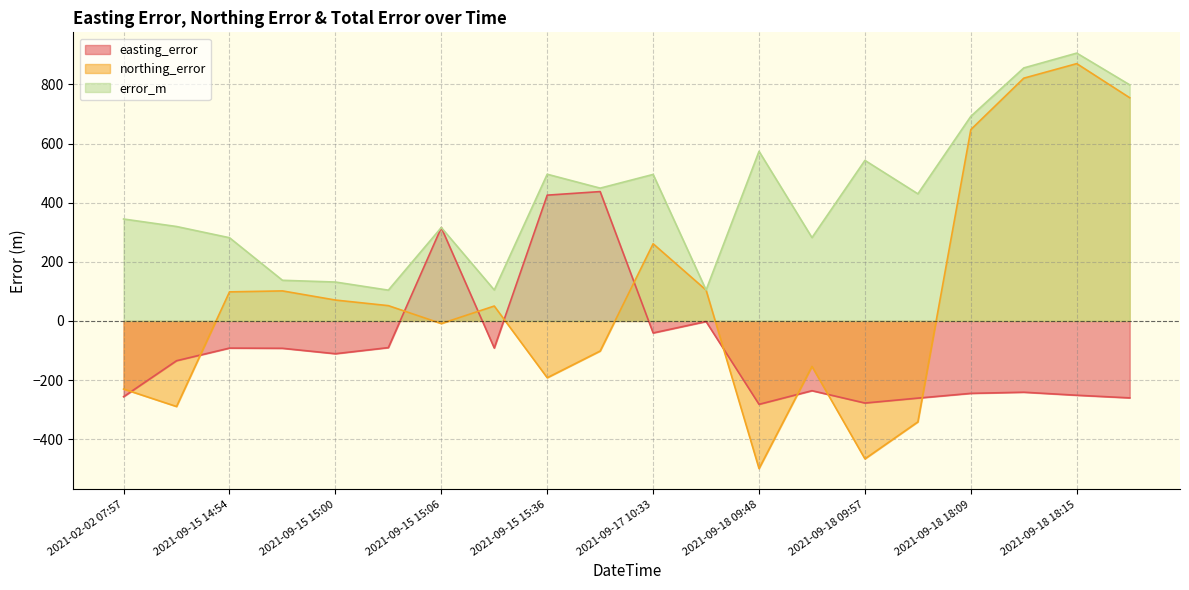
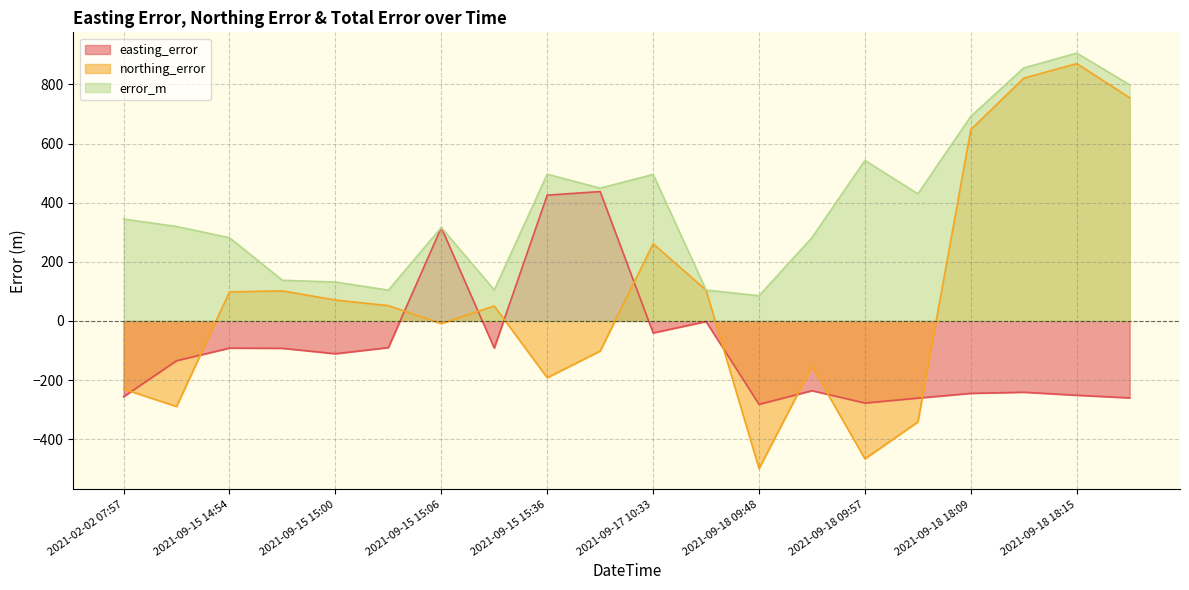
error_m, 2021-09-18 09:48: 570 -> 90
